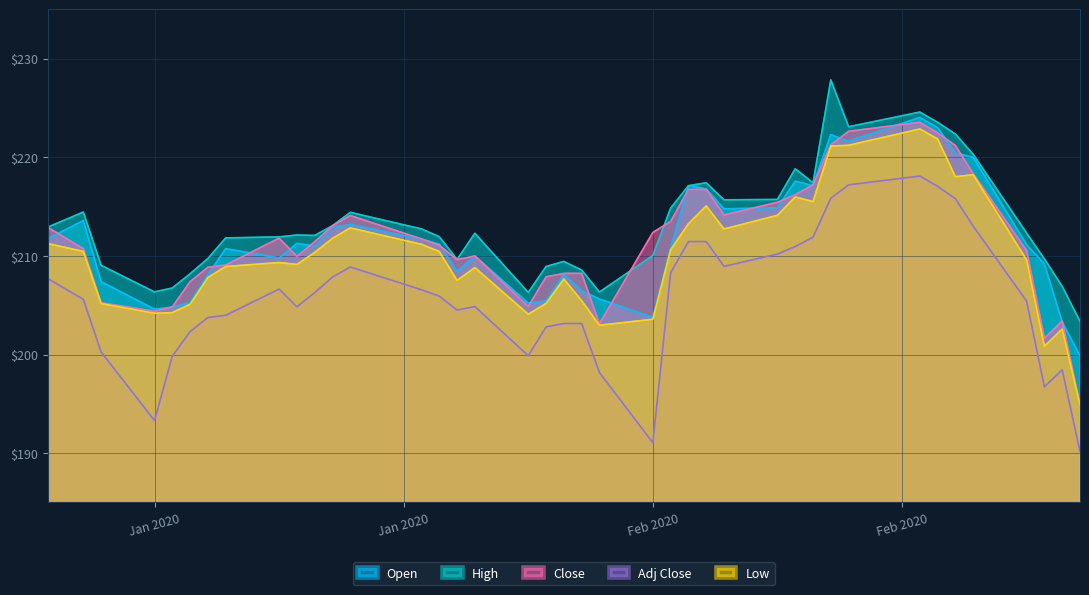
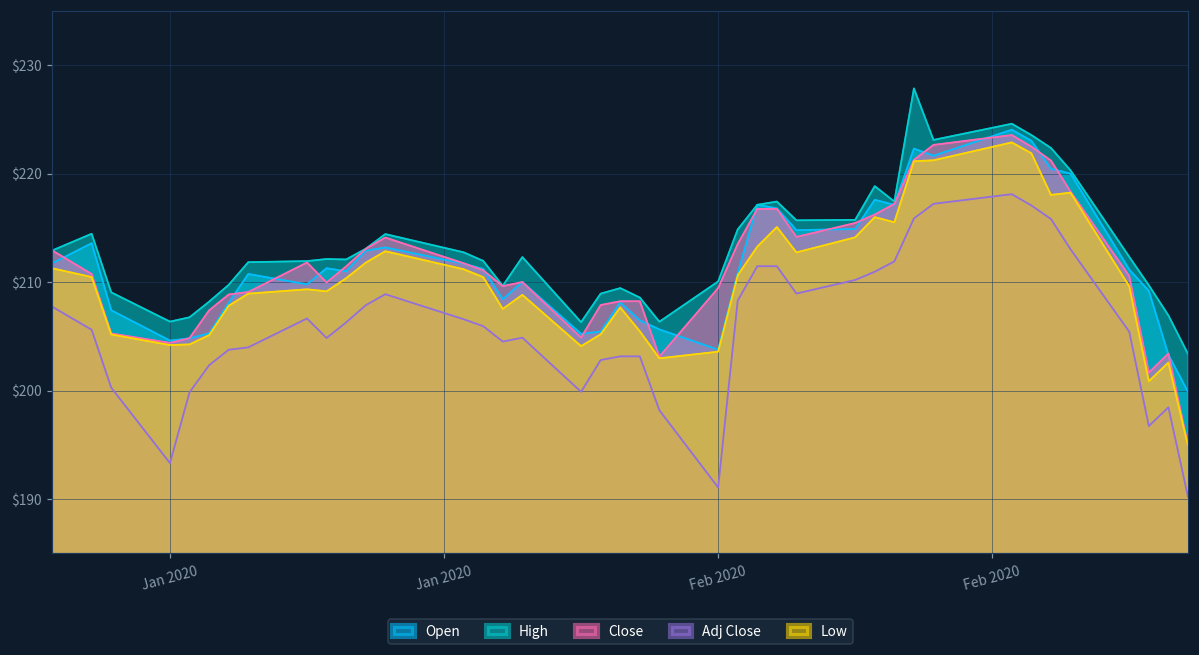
Close, Feb 2020: $212 -> $209
